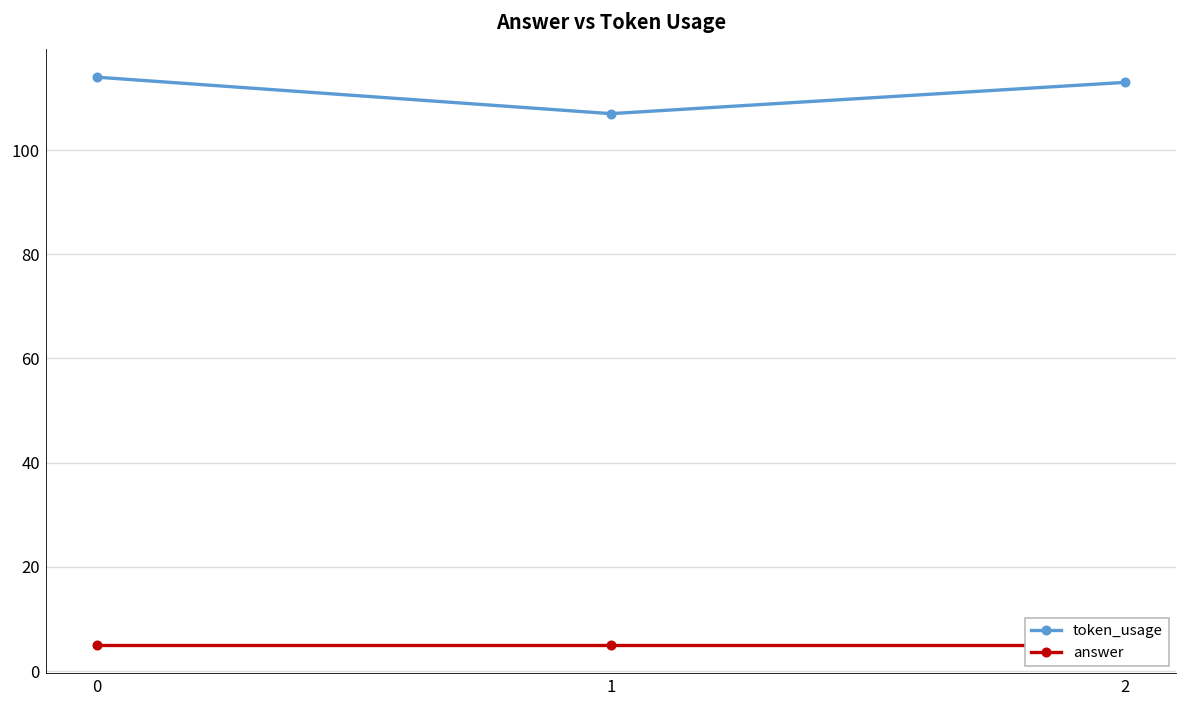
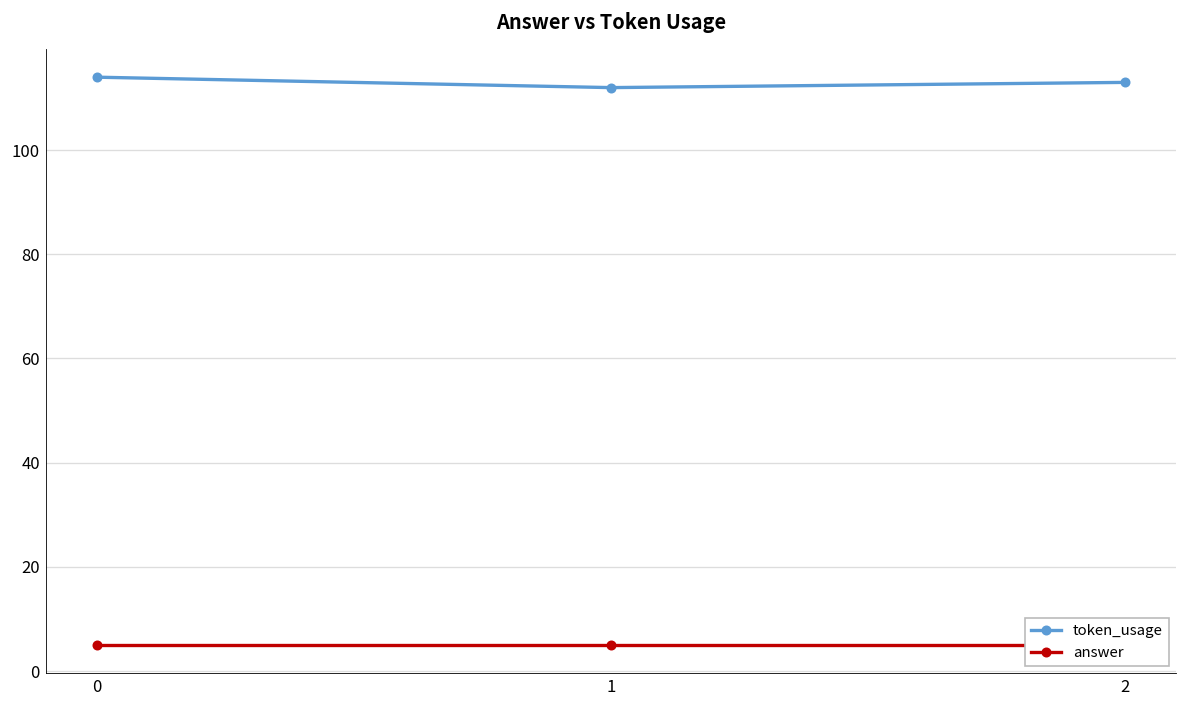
token_usage, 1: 107 -> 112
